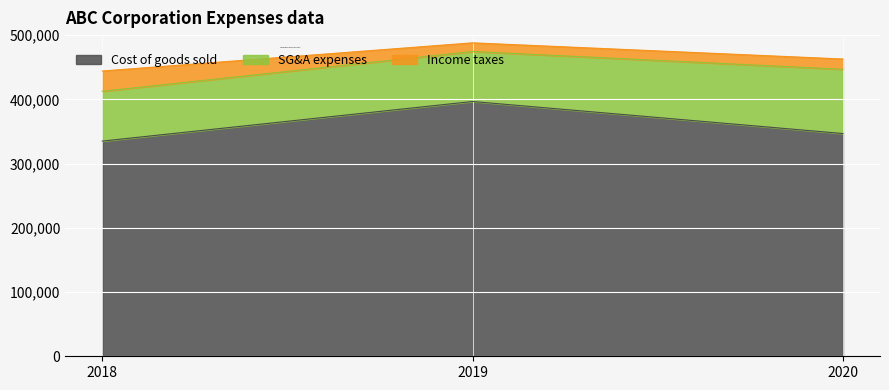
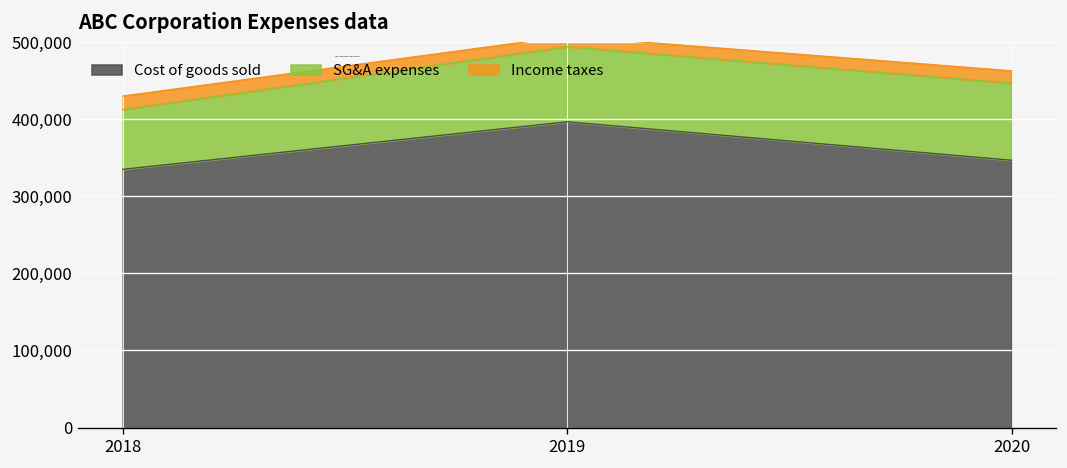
Income taxes, 2018: 30,000 -> 20,000
SG&A expenses, 2019: 80,000 -> 100,000
